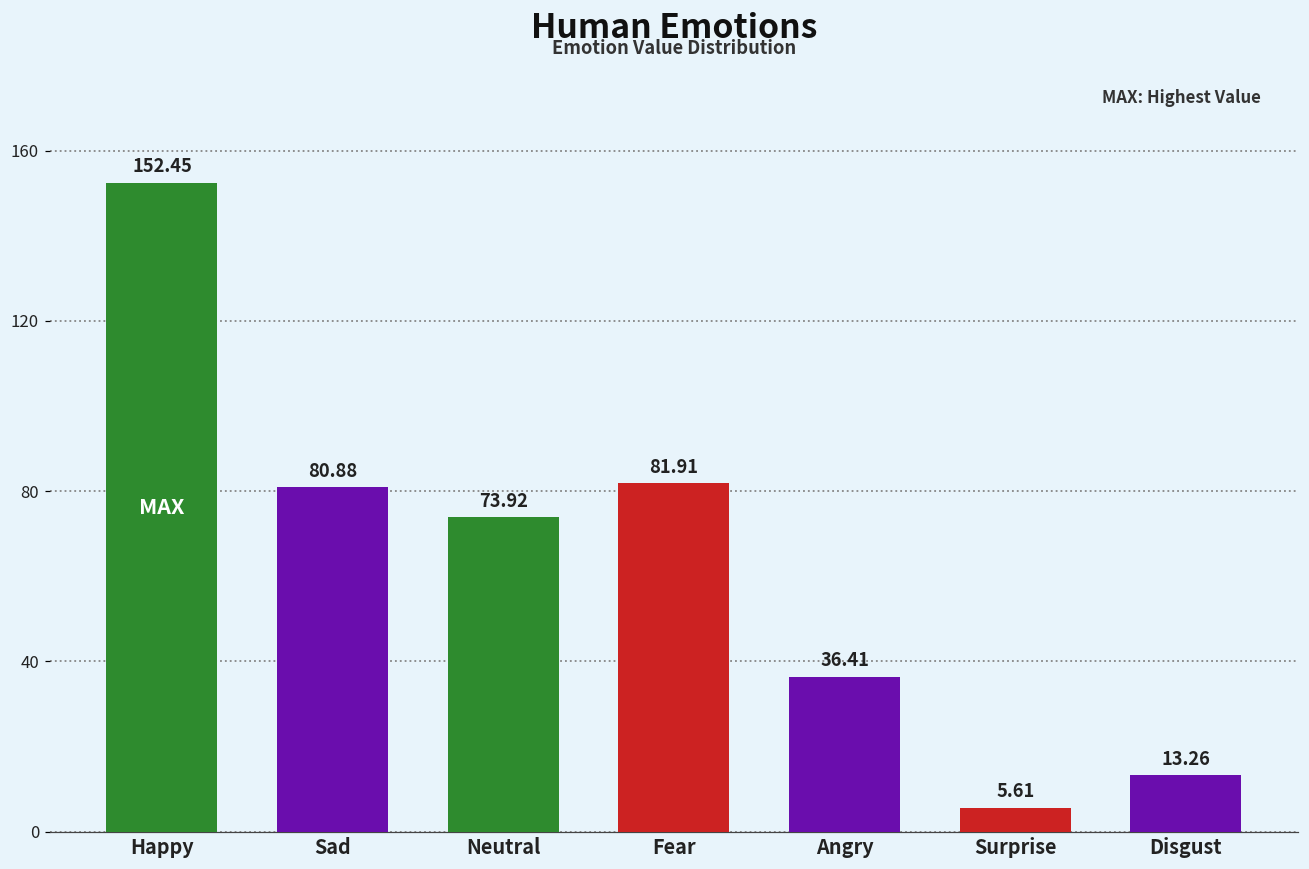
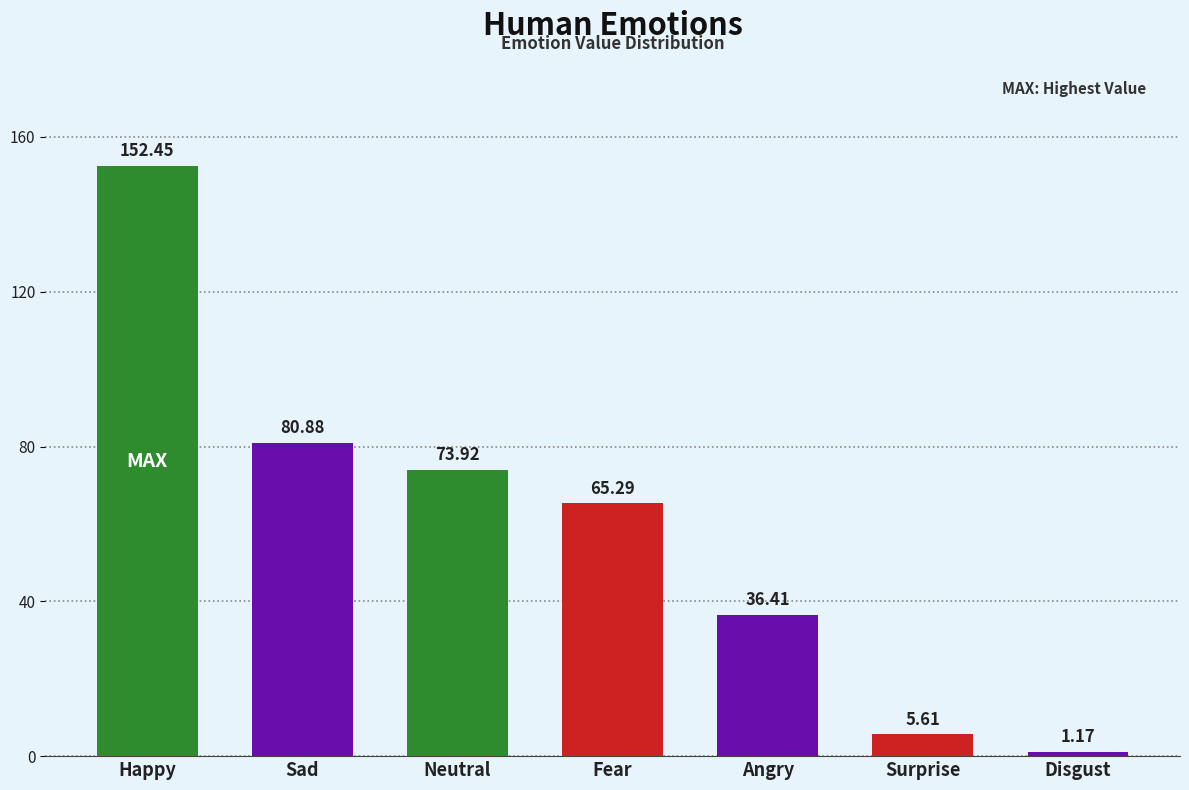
Fear: 81.91 -> 65.29
Disgust: 13.26 -> 1.17
